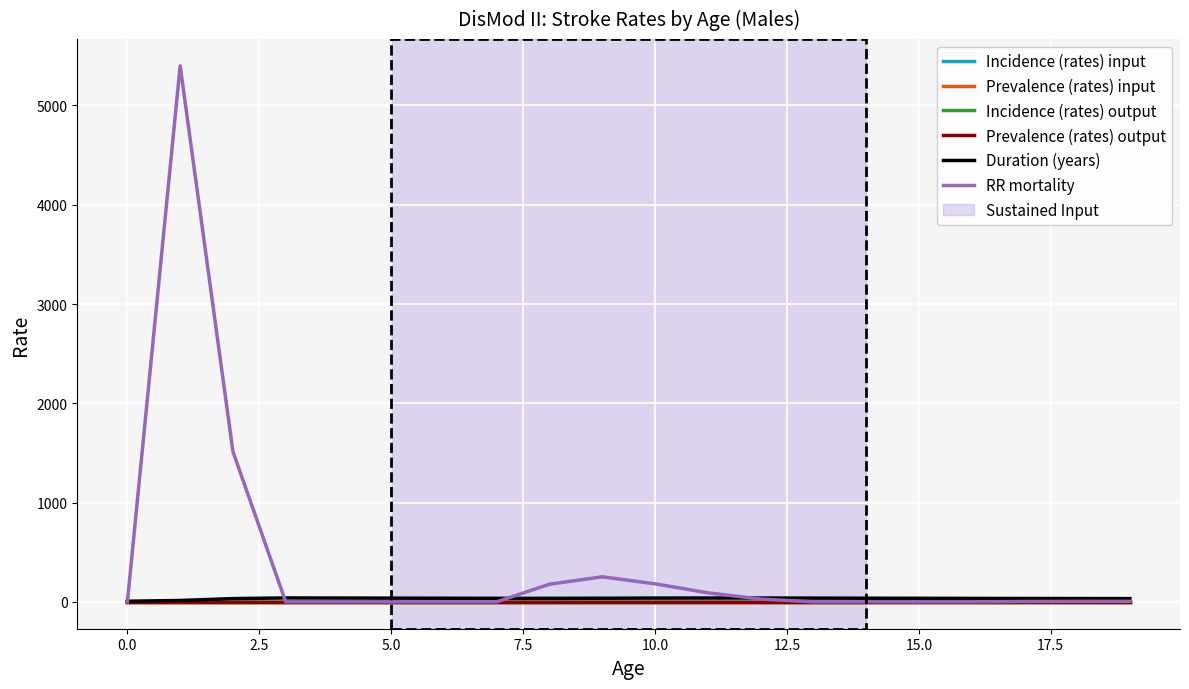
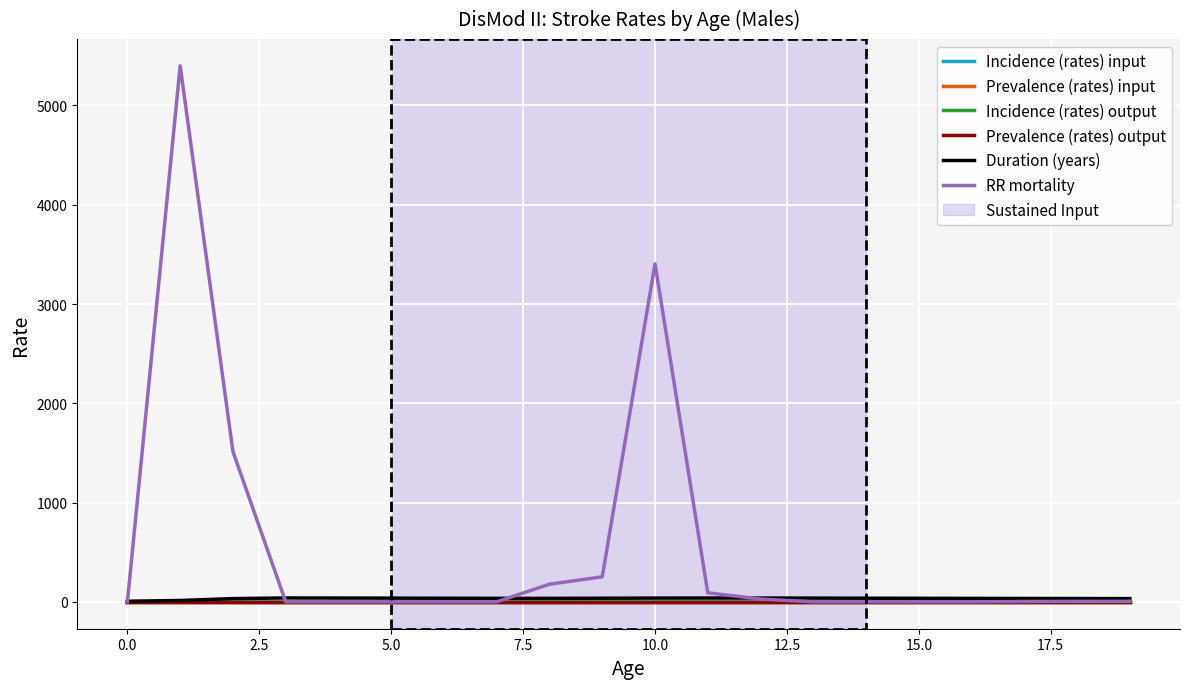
RR mortality, 10.0: 200 -> 3400
